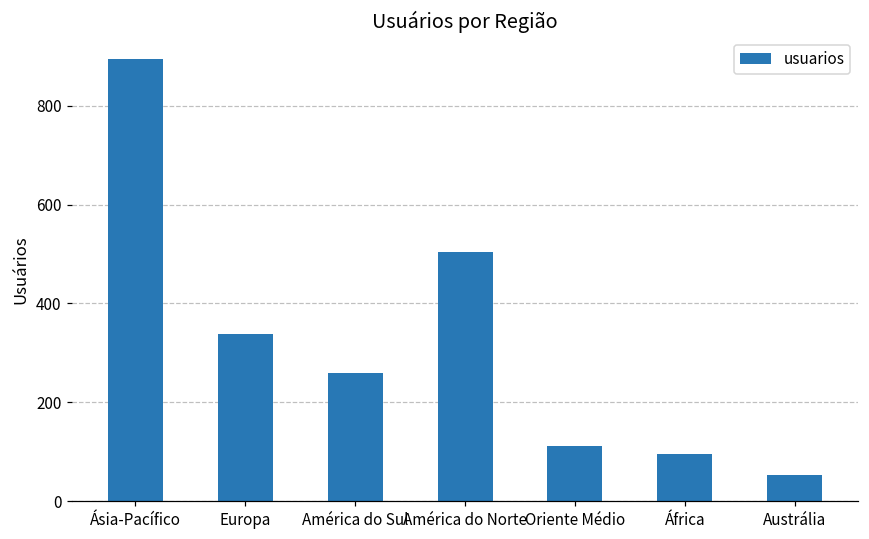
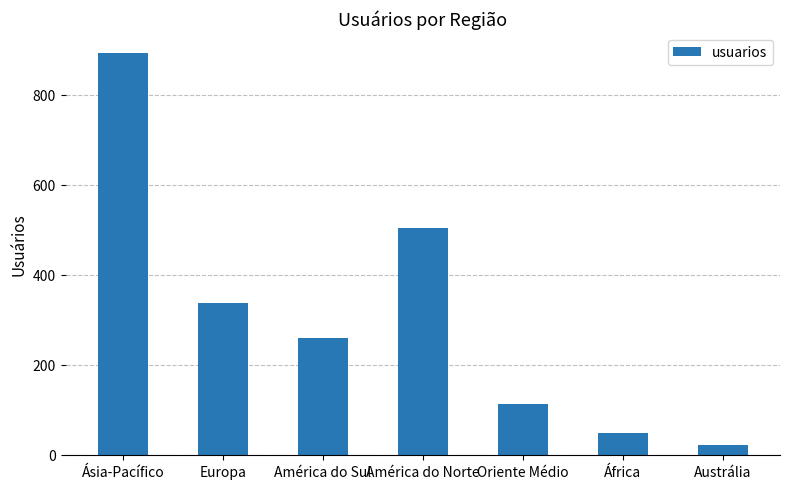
África: 100 -> 50
Austrália: 50 -> 20
